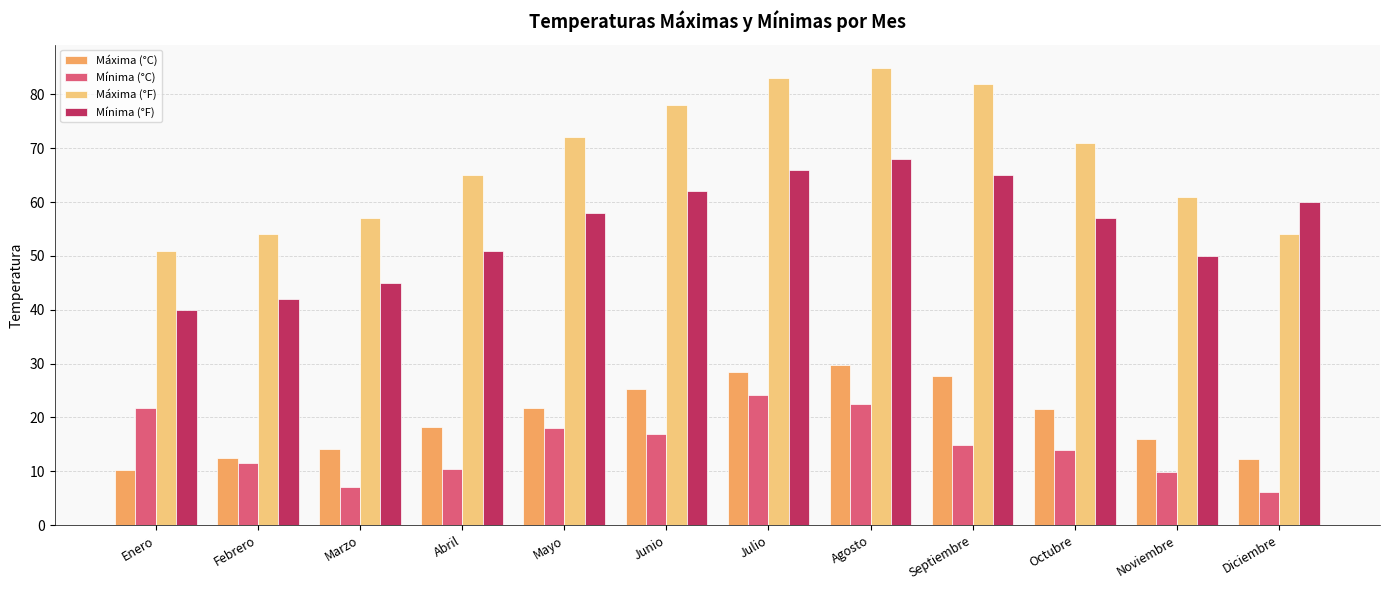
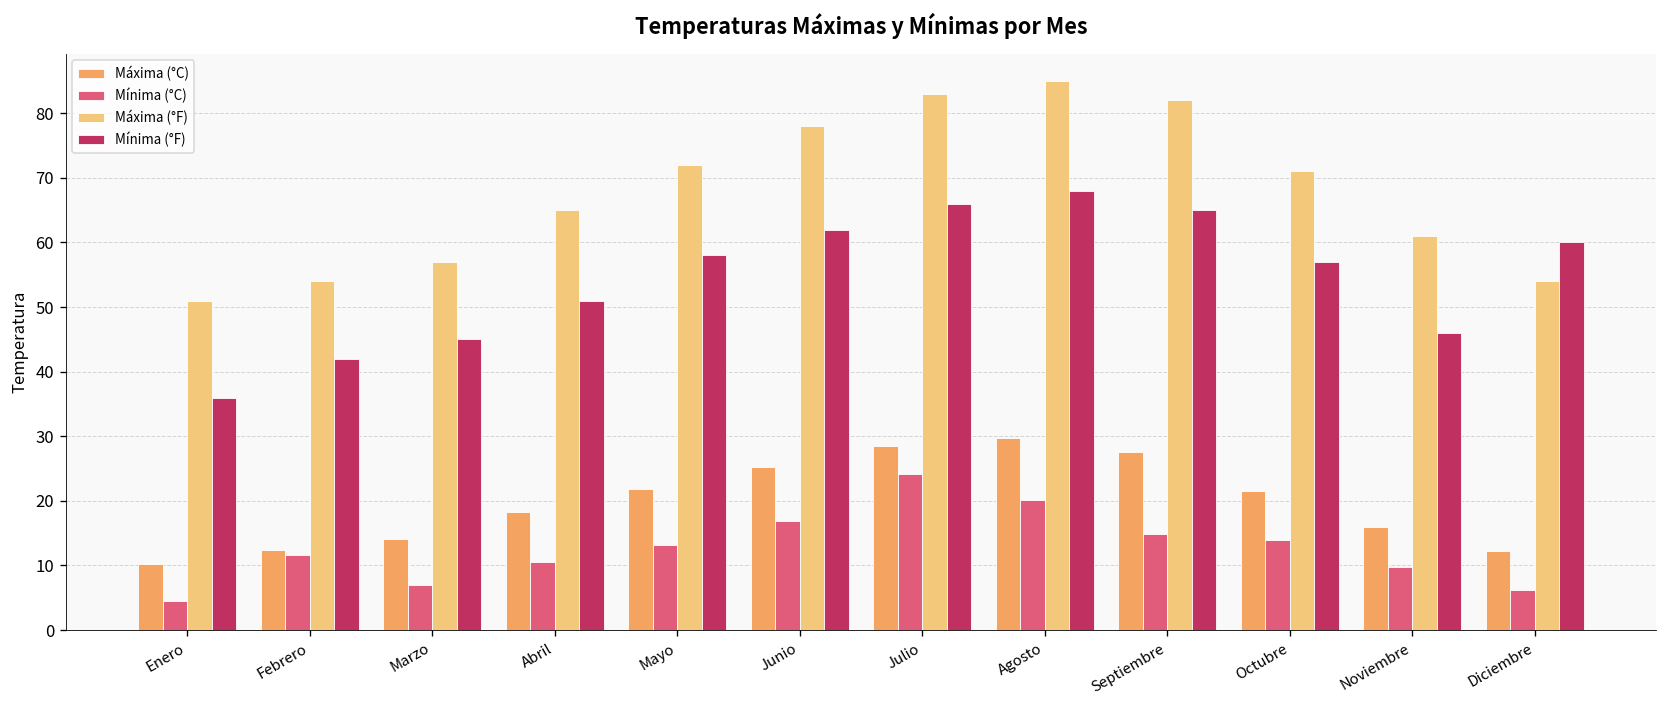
Mínima (°C), Enero: 22 -> 5
Mínima (°F), Enero: 40 -> 36
Mínima (°C), Mayo: 18 -> 13
Mínima (°C), Agosto: 22 -> 20
Mínima (°F), Noviembre: 50 -> 46
